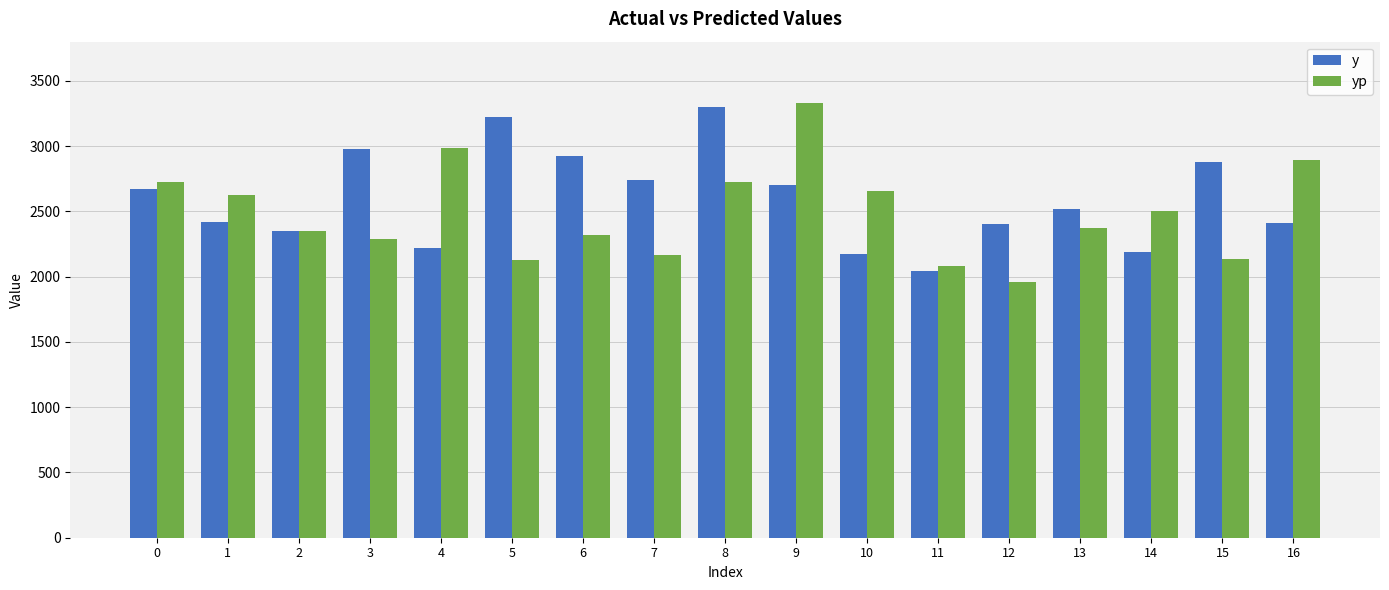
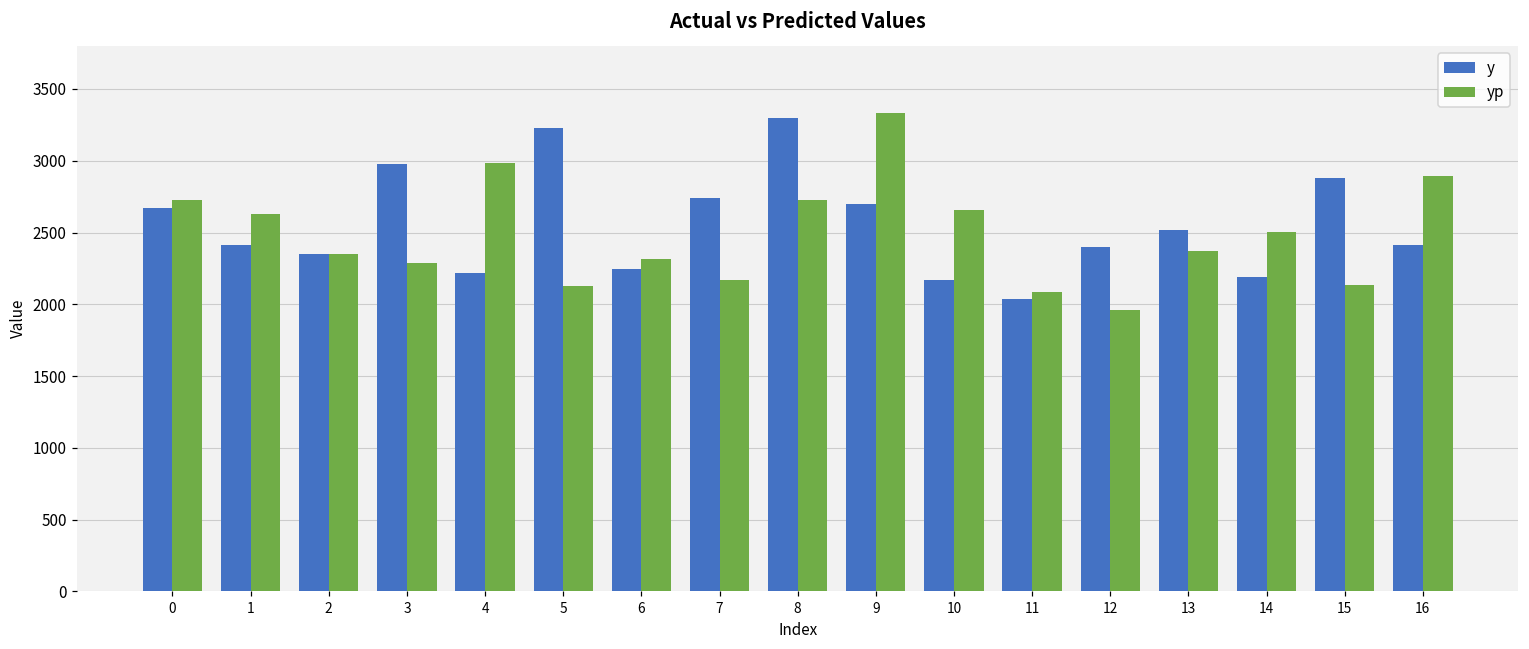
y, 6: 2930 -> 2250
